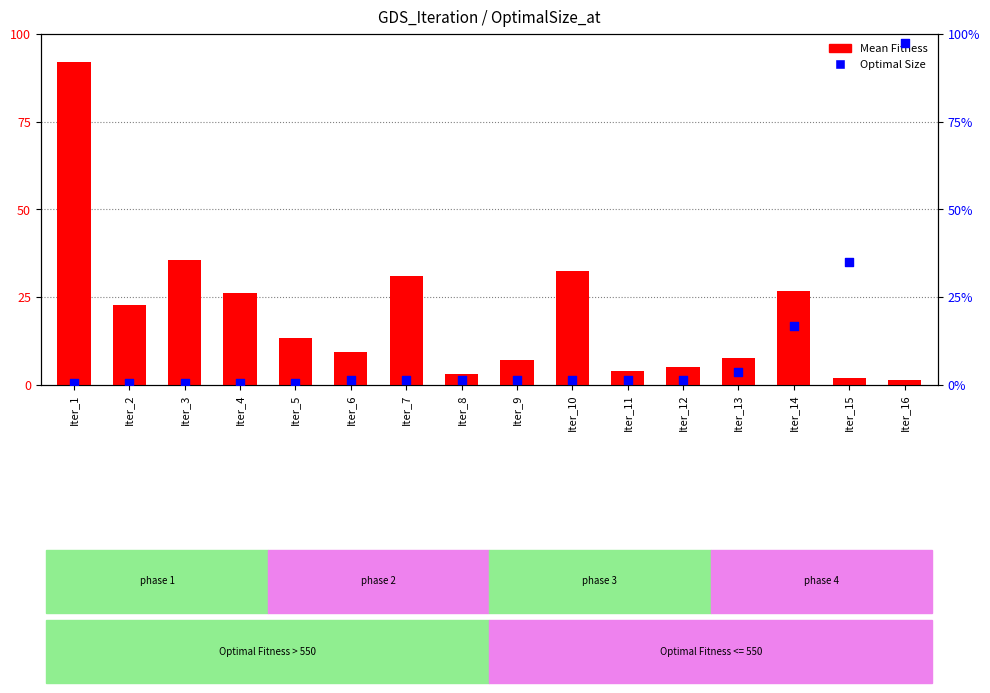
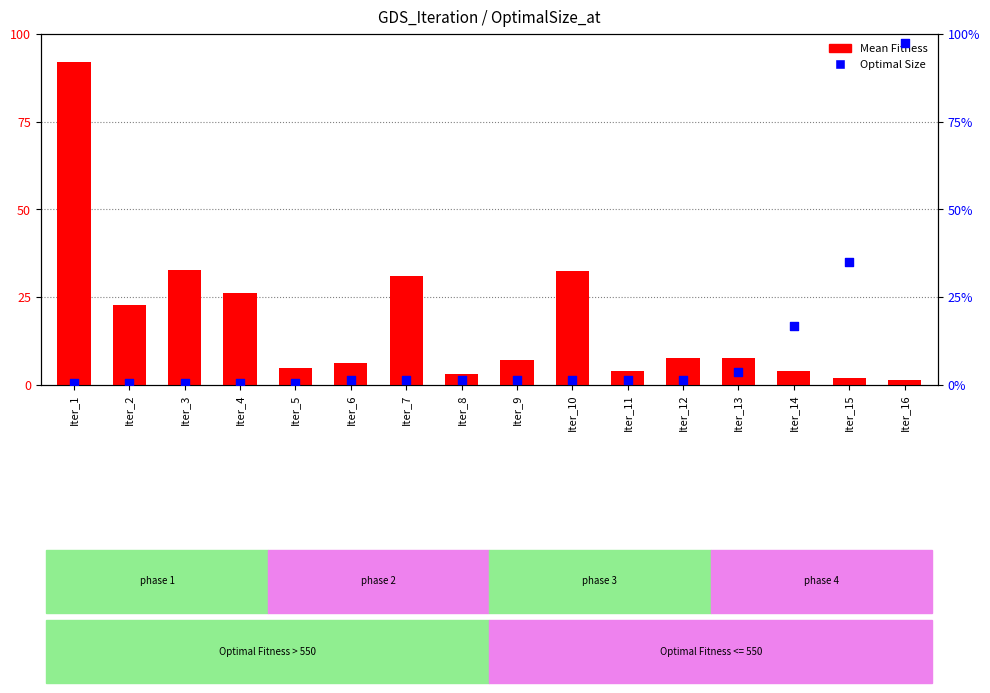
Mean Fitness, Iter_3: 36 -> 33
Mean Fitness, Iter_5: 13 -> 5
Mean Fitness, Iter_6: 9 -> 6
Mean Fitness, Iter_12: 5 -> 8
Mean Fitness, Iter_14: 27 -> 4
